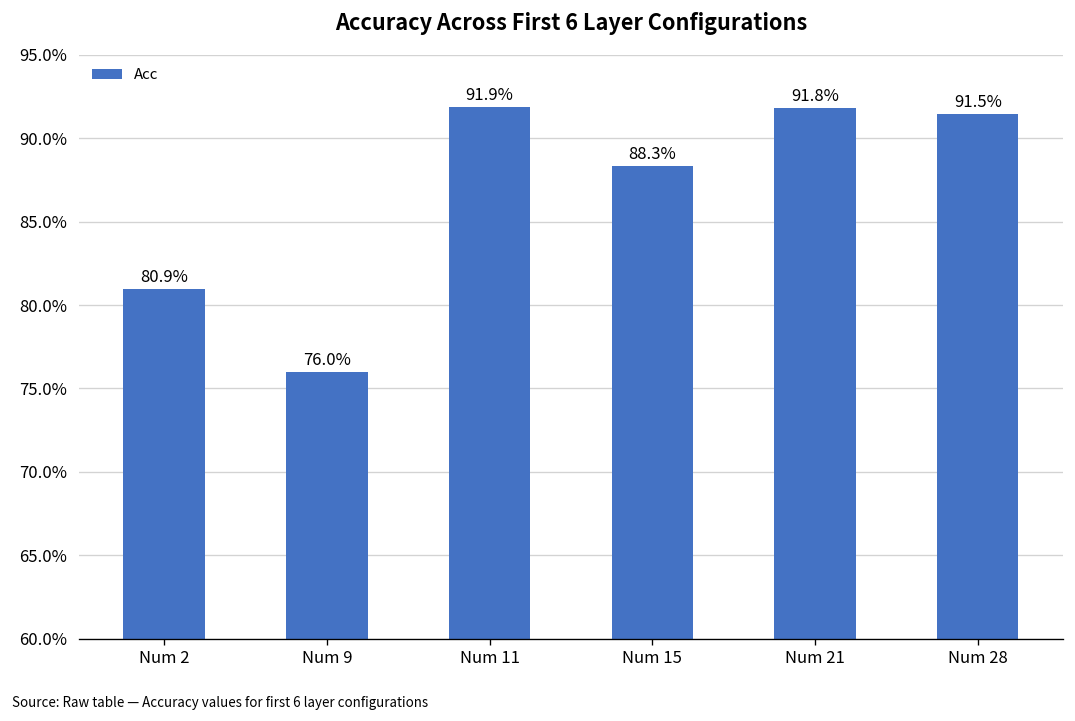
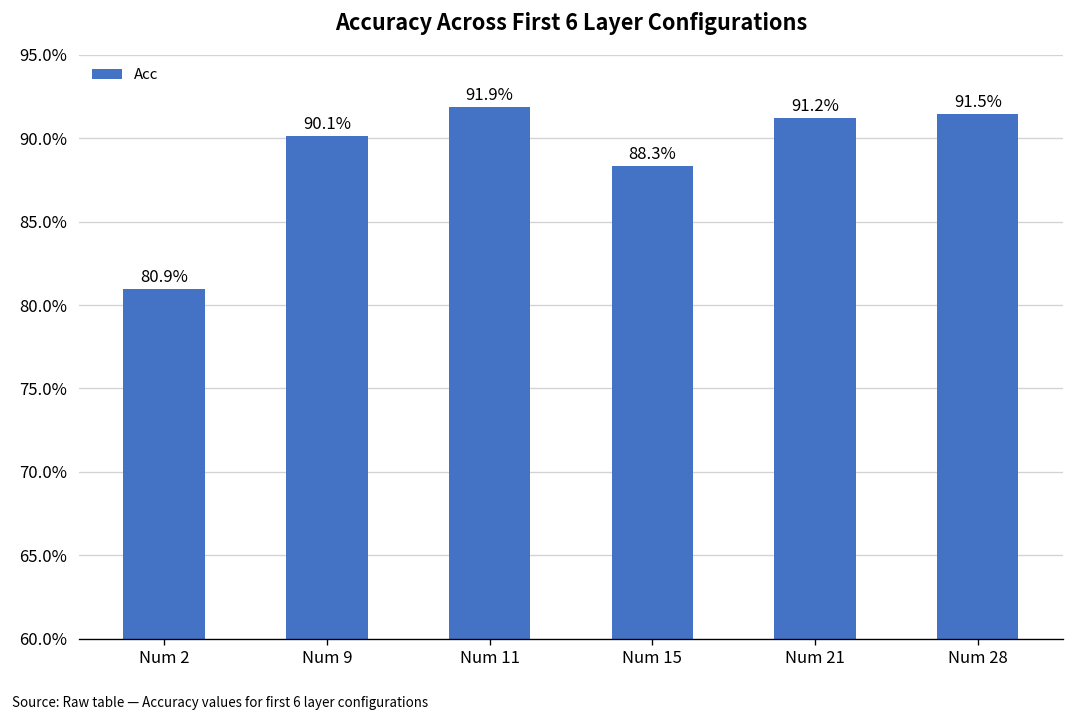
Num 9: 76.0% -> 90.1%
Num 21: 91.8% -> 91.2%
